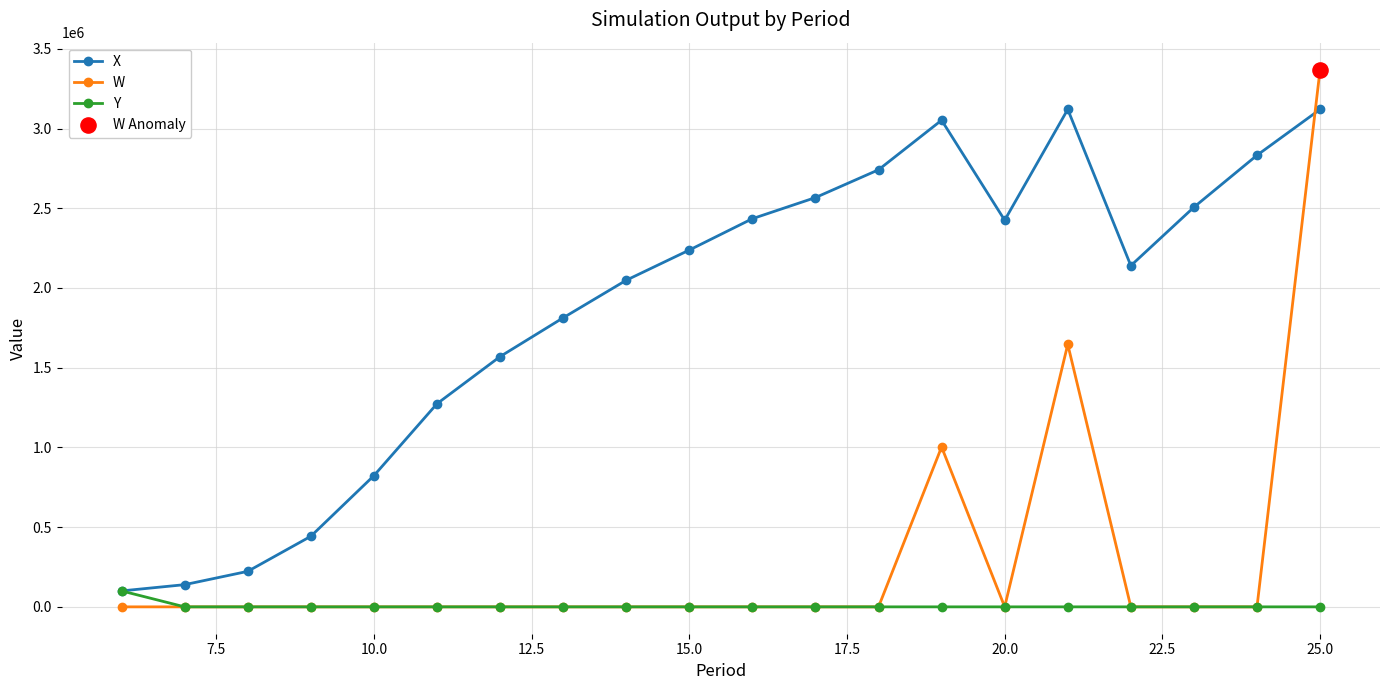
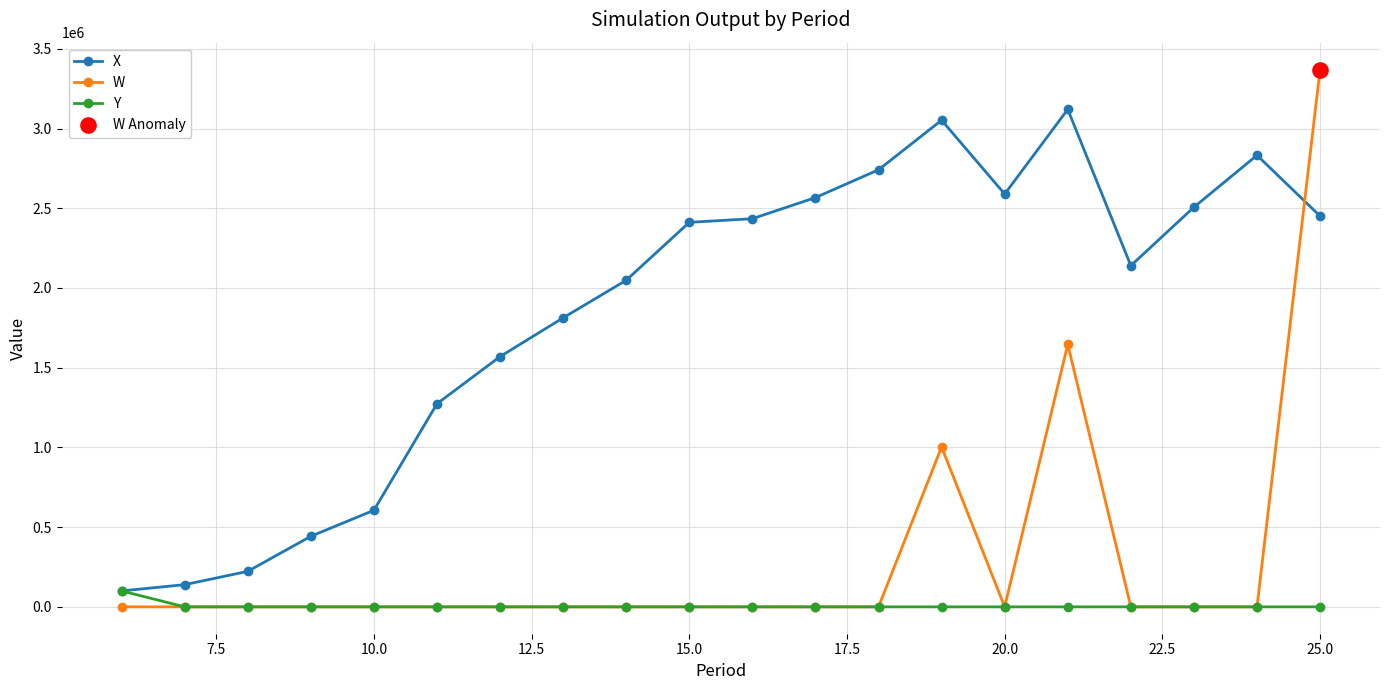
X, 10.0: 820000 -> 610000
X, 15.0: 2240000 -> 2410000
X, 20.0: 2420000 -> 2590000
X, 25.0: 3120000 -> 2450000
